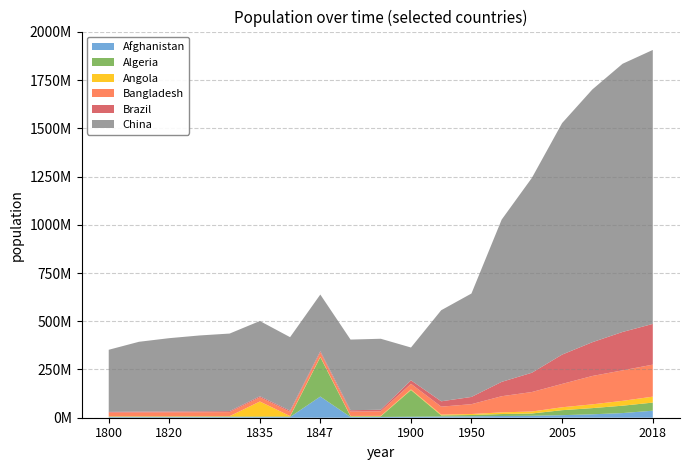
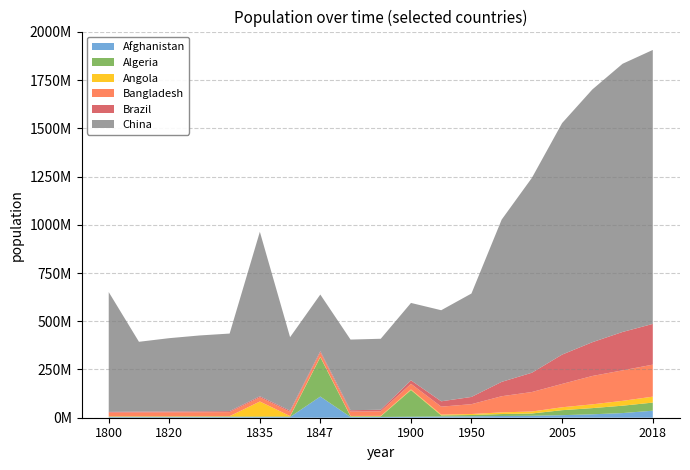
China, 1800: 320000000 -> 620000000
China, 1835: 390000000 -> 850000000
China, 1900: 170000000 -> 400000000
